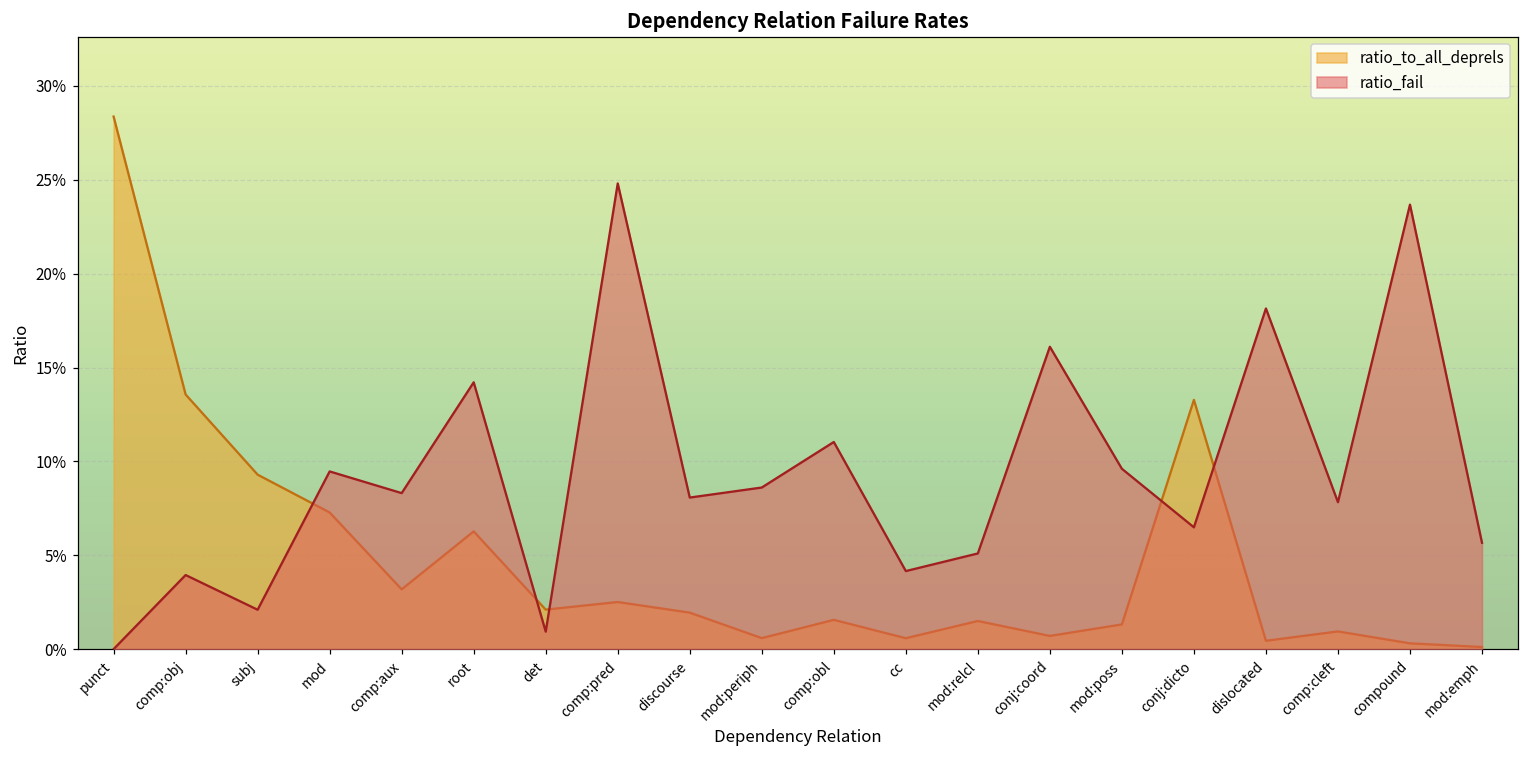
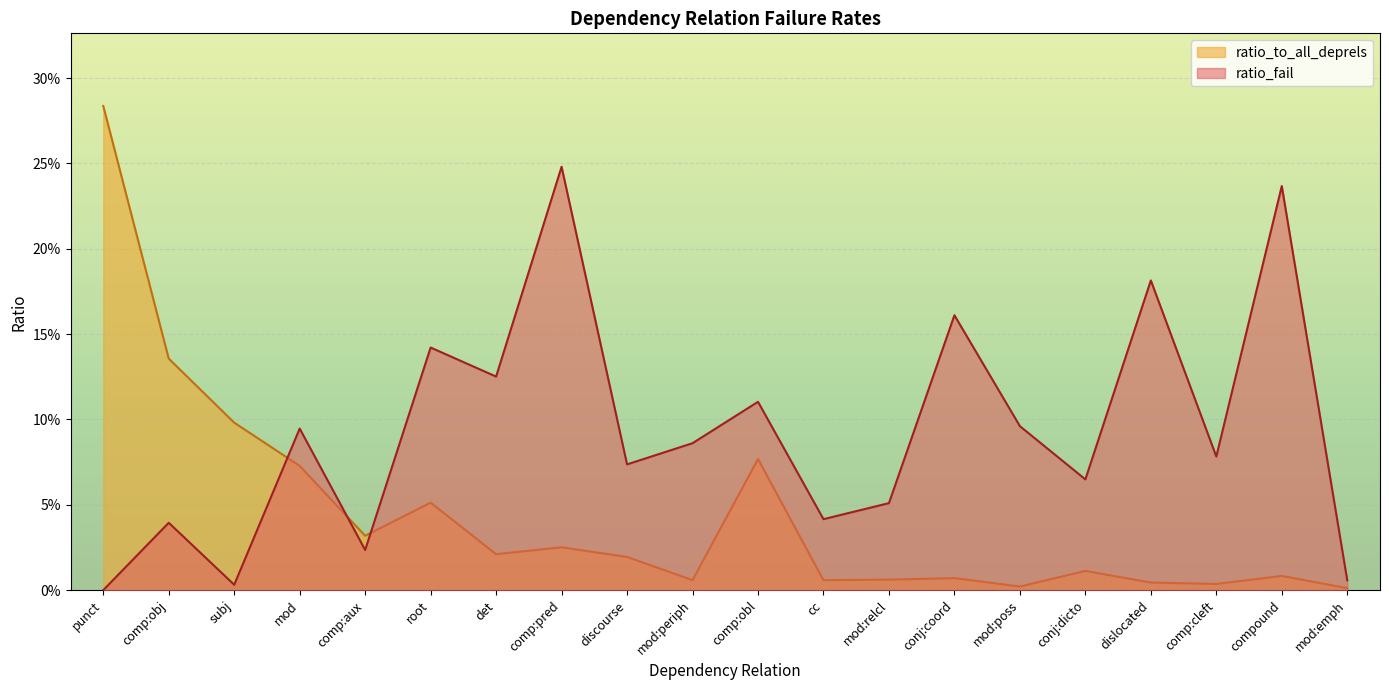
ratio_to_all_deprels, subj: 9.3% -> 9.8%
ratio_fail, subj: 2.1% -> 0.3%
ratio_fail, comp:aux: 8.3% -> 2.4%
ratio_to_all_deprels, root: 6.3% -> 5.1%
ratio_fail, det: 0.9% -> 12.5%
ratio_fail, discourse: 8.1% -> 7.4%
ratio_to_all_deprels, comp:obl: 1.6% -> 7.7%
ratio_to_all_deprels, mod:relcl: 1.5% -> 0.6%
ratio_to_all_deprels, mod:poss: 1.3% -> 0.2%
ratio_to_all_deprels, conj:dicto: 13.3% -> 1.1%
ratio_to_all_deprels, comp:cleft: 0.9% -> 0.4%
ratio_to_all_deprels, compound: 0.3% -> 0.8%
ratio_fail, mod:emph: 5.7% -> 0.6%
